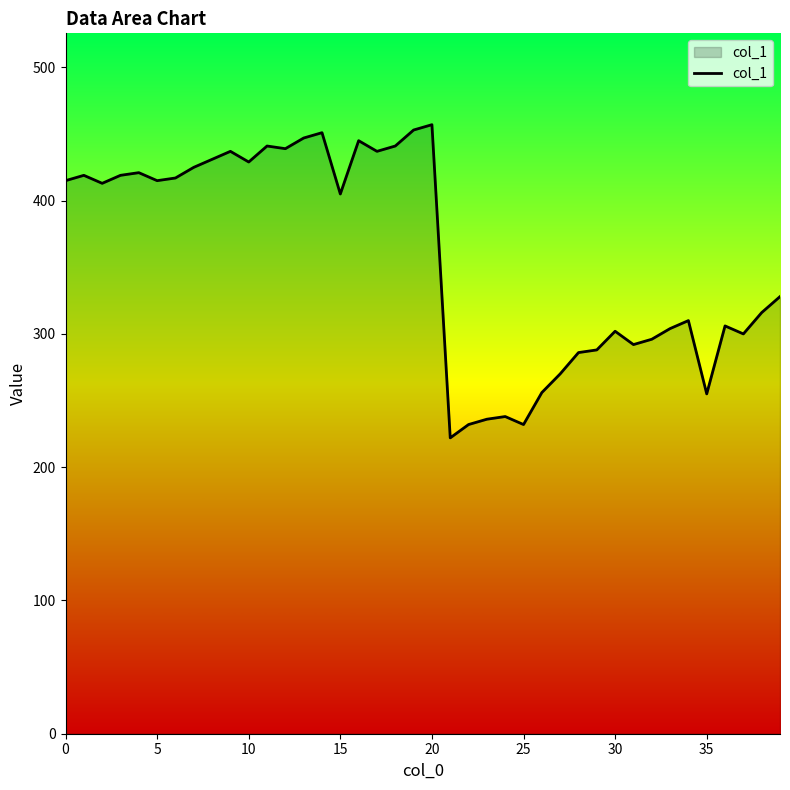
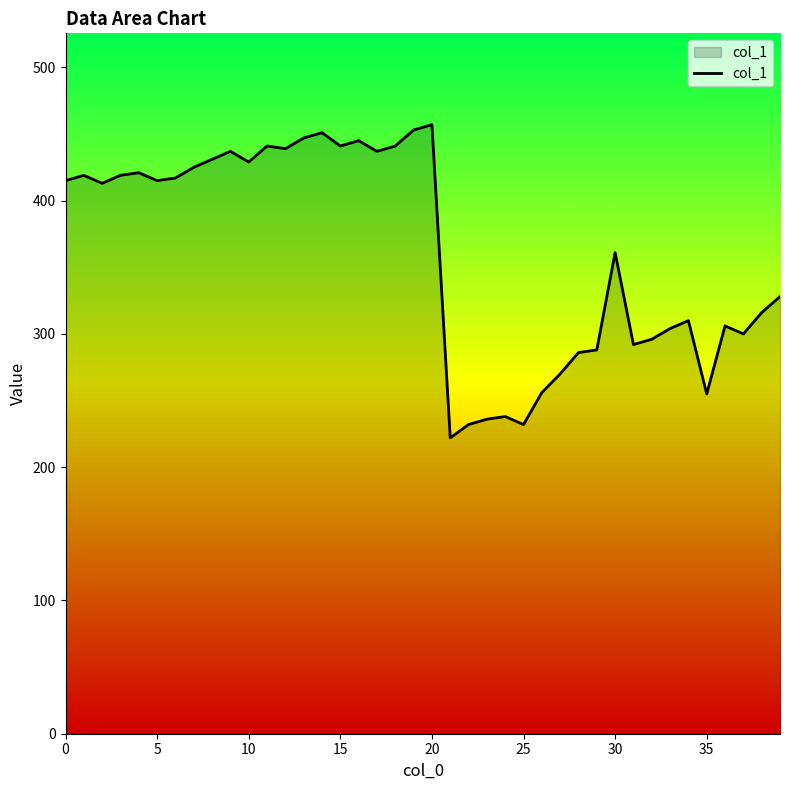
15: 405 -> 441
30: 302 -> 361
